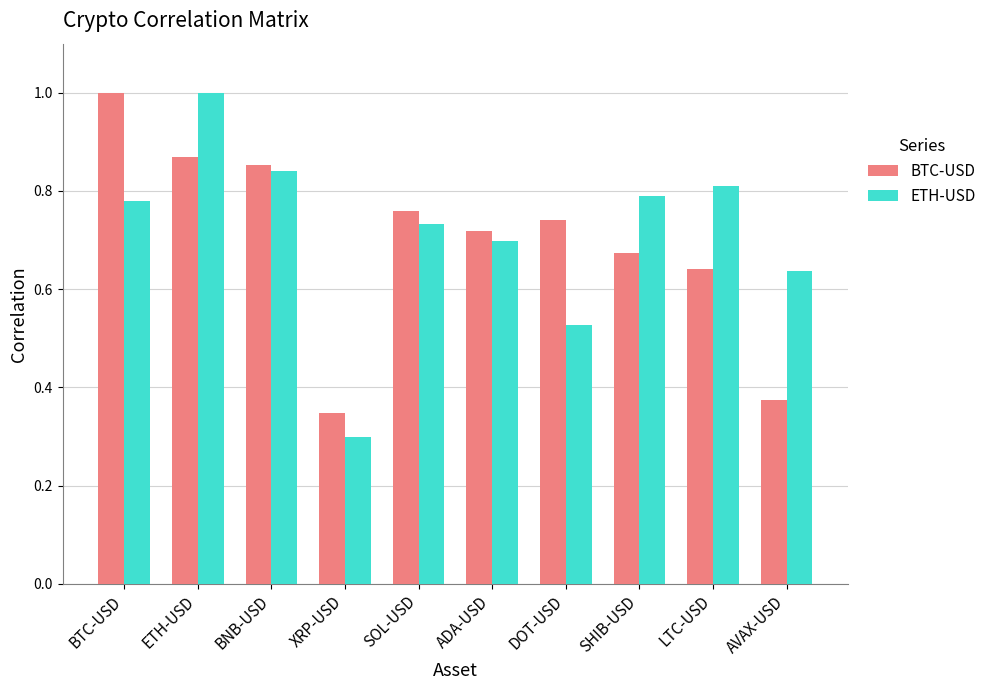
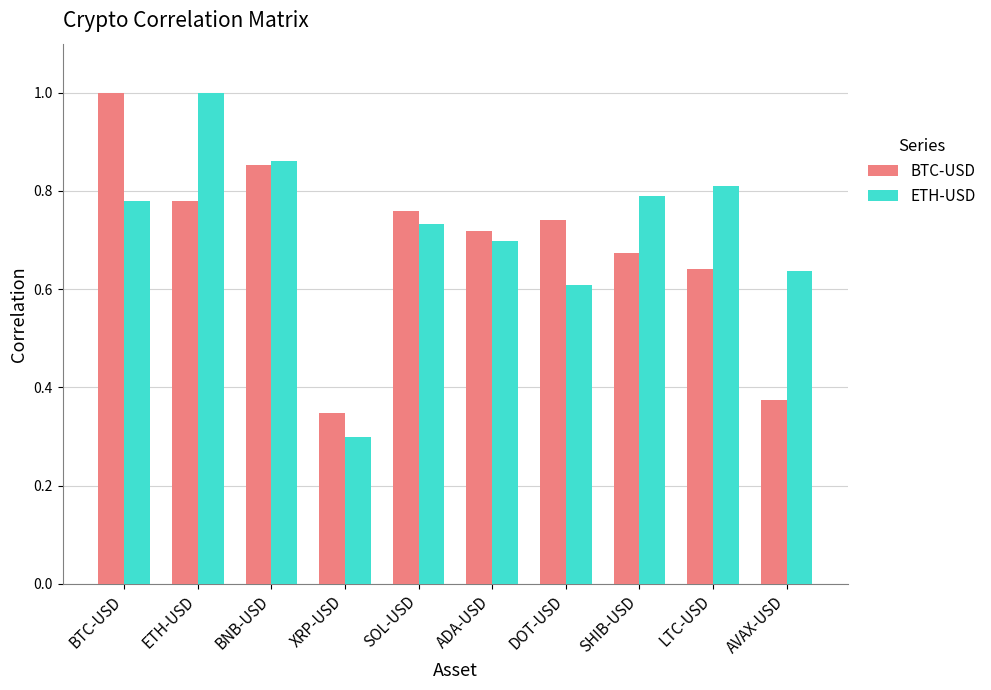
BTC-USD, ETH-USD: 0.87 -> 0.78
ETH-USD, BNB-USD: 0.84 -> 0.86
ETH-USD, DOT-USD: 0.53 -> 0.61
